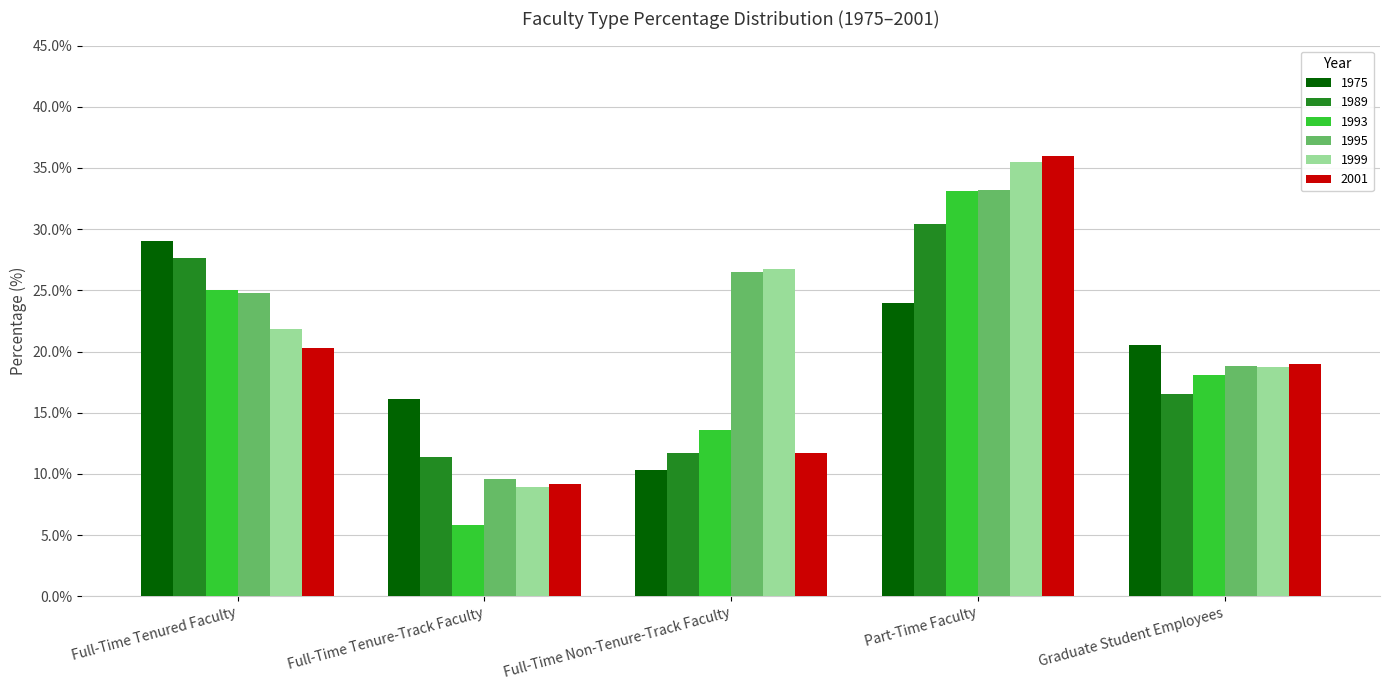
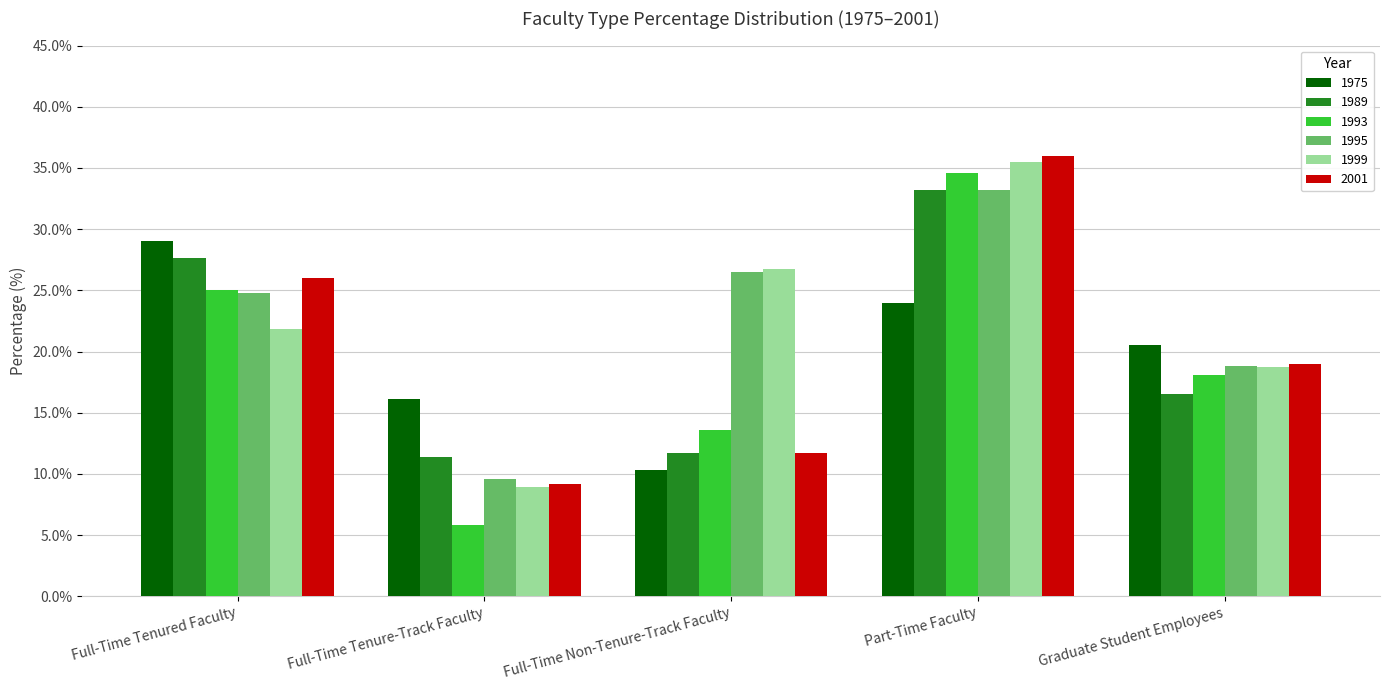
2001, Full-Time Tenured Faculty: 20.3% -> 26.0%
1989, Part-Time Faculty: 30.4% -> 33.2%
1993, Part-Time Faculty: 33.1% -> 34.6%
